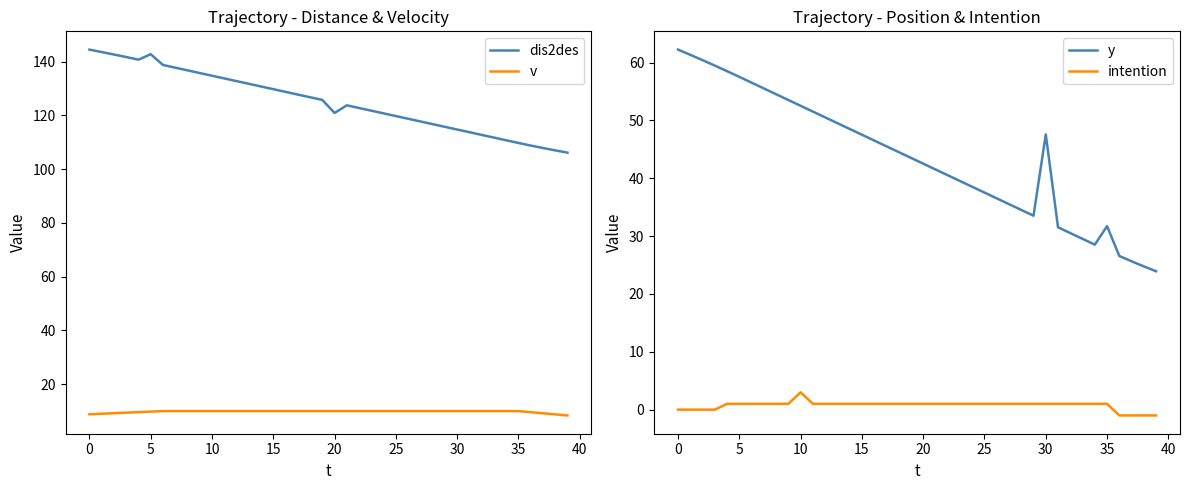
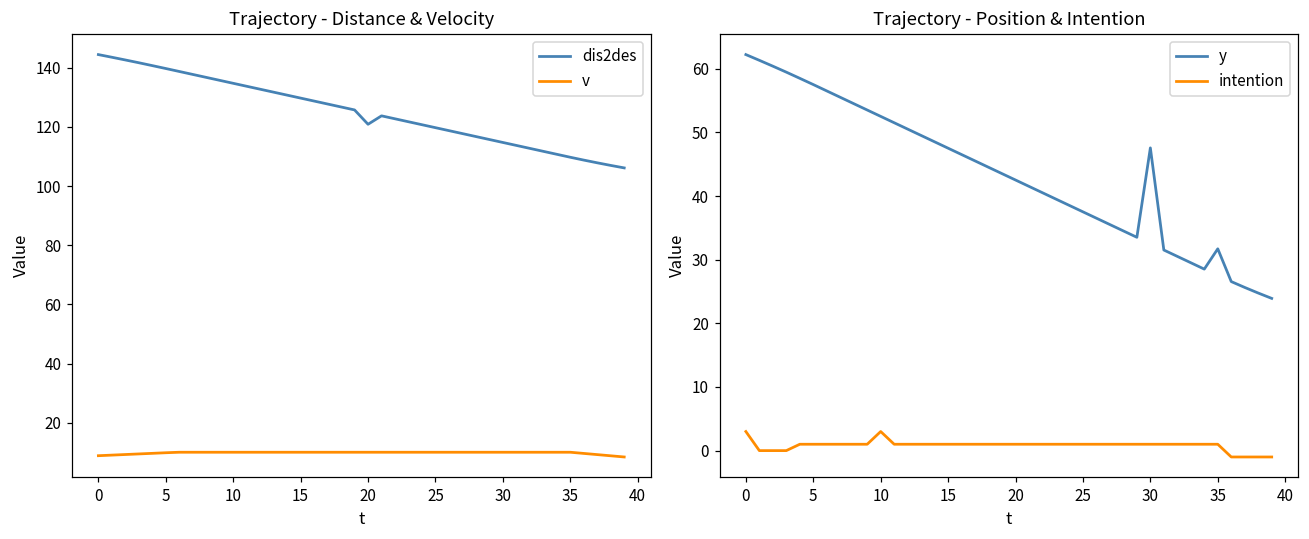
Trajectory - Distance & Velocity, dis2des, 5: 143 -> 140
Trajectory - Position & Intention, intention, 0: 0 -> 3
